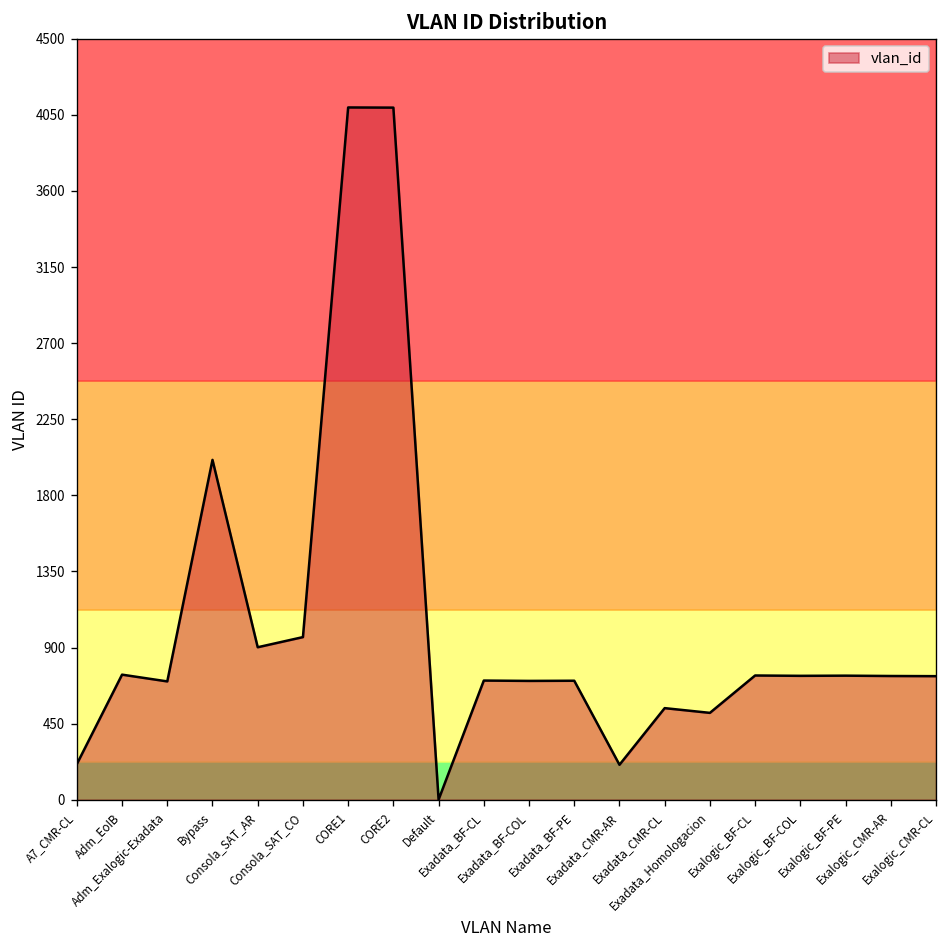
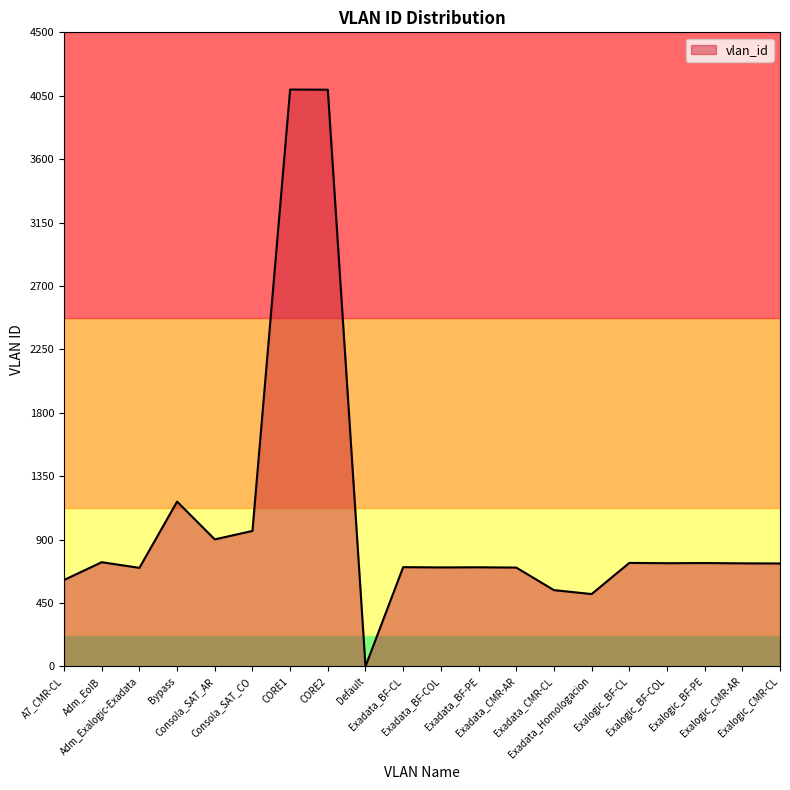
A7_CMR-CL: 210 -> 610
Bypass: 2010 -> 1170
Exadata_CMR-AR: 210 -> 700
